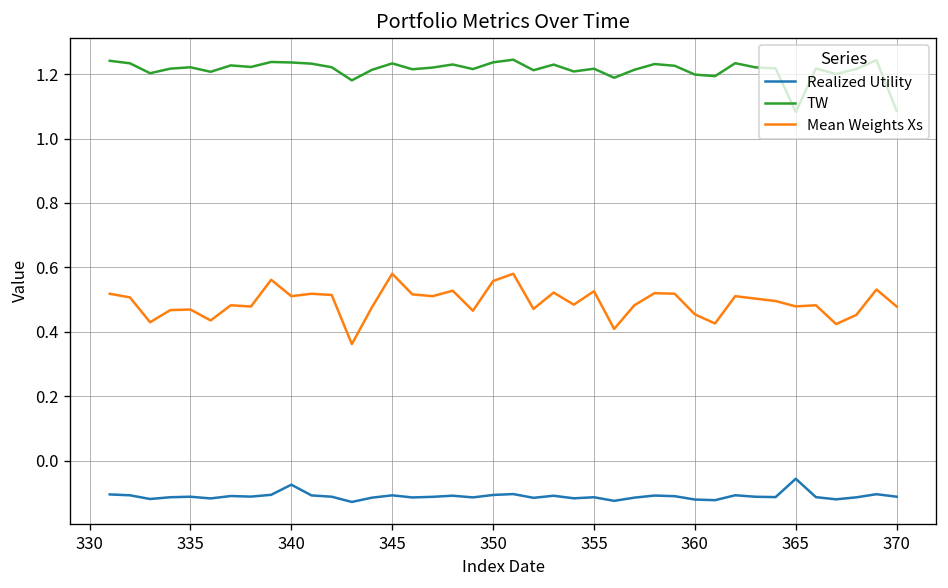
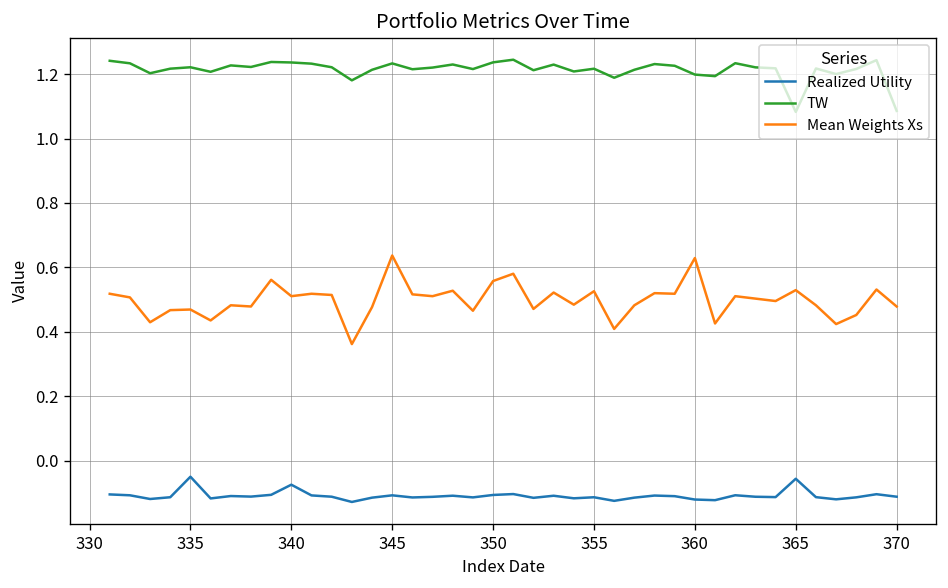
Realized Utility, 335: -0.11 -> -0.05
Mean Weights Xs, 345: 0.58 -> 0.64
Mean Weights Xs, 360: 0.45 -> 0.63
Mean Weights Xs, 365: 0.48 -> 0.53
